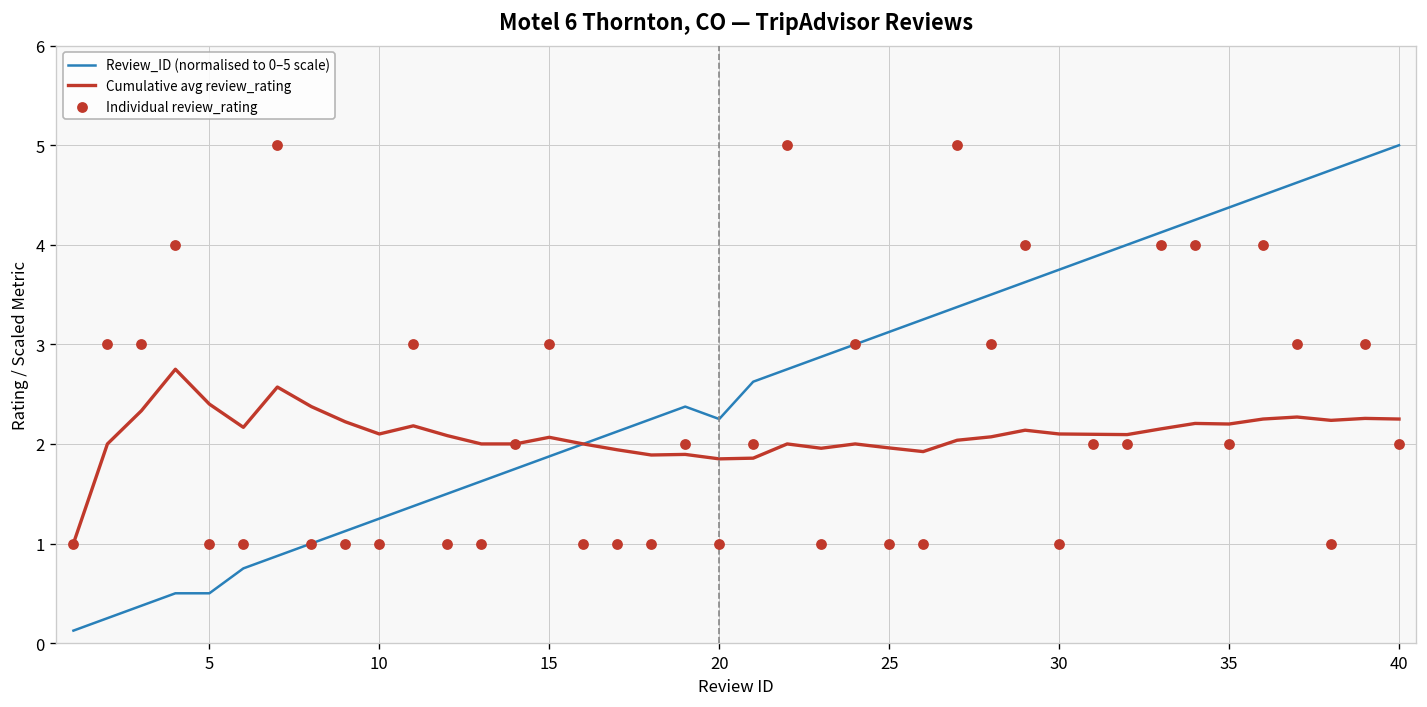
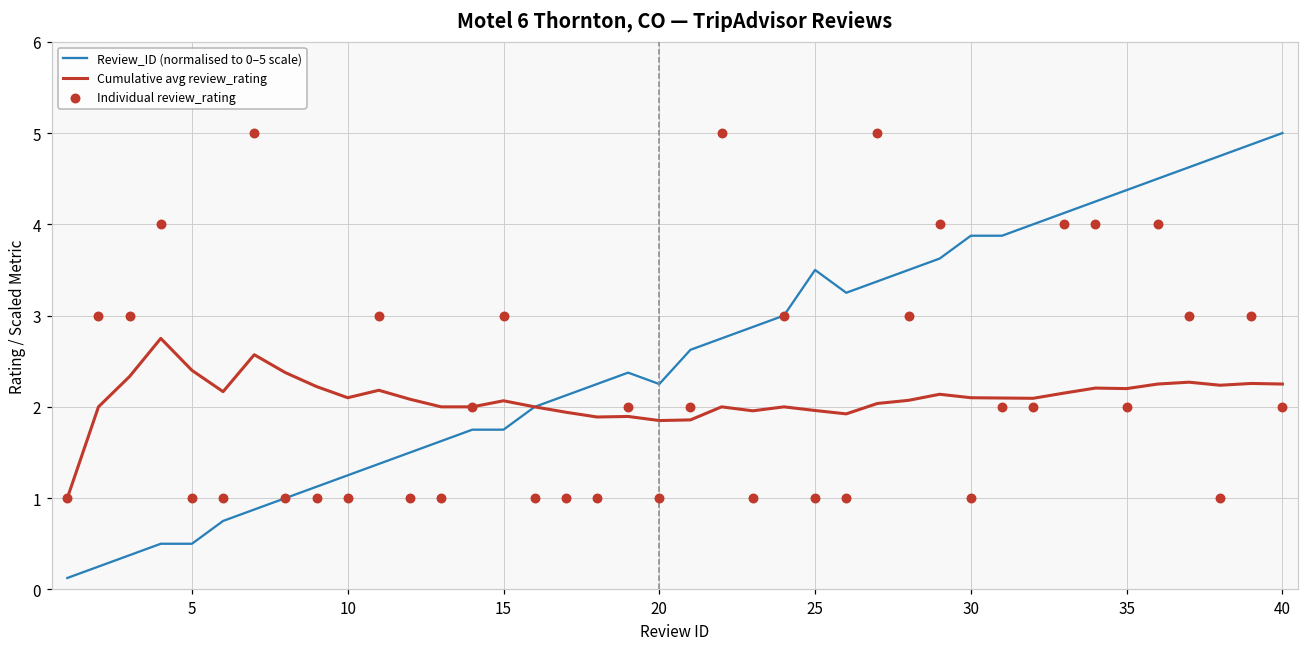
Review_ID (normalised to 0–5 scale), 15: 1.9 -> 1.8
Review_ID (normalised to 0–5 scale), 25: 3.1 -> 3.5
Review_ID (normalised to 0–5 scale), 30: 3.8 -> 3.9
